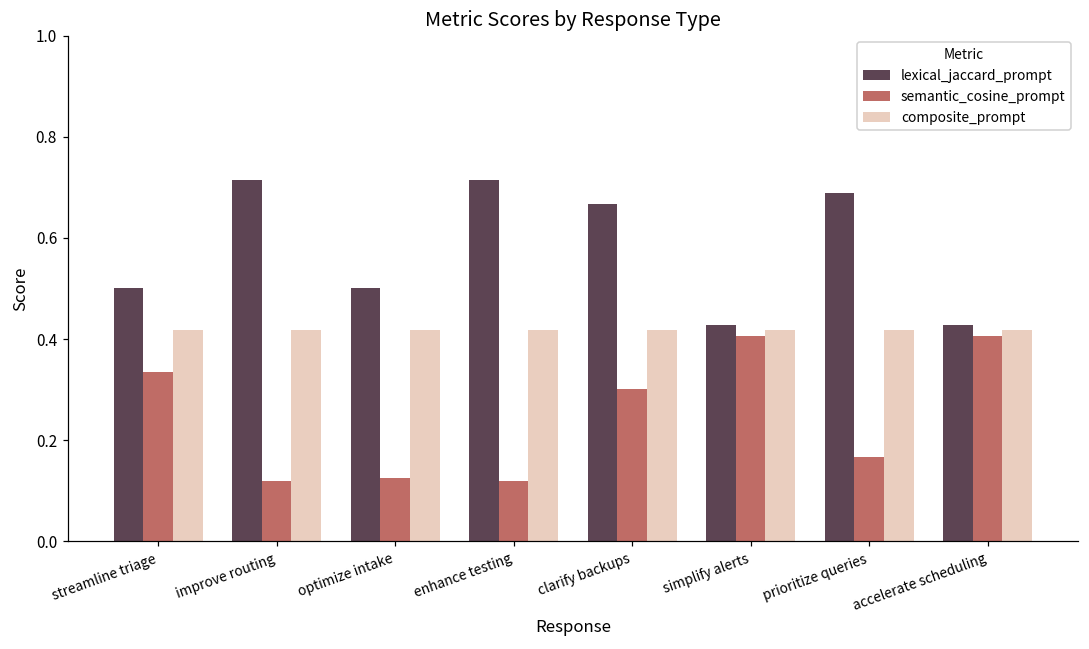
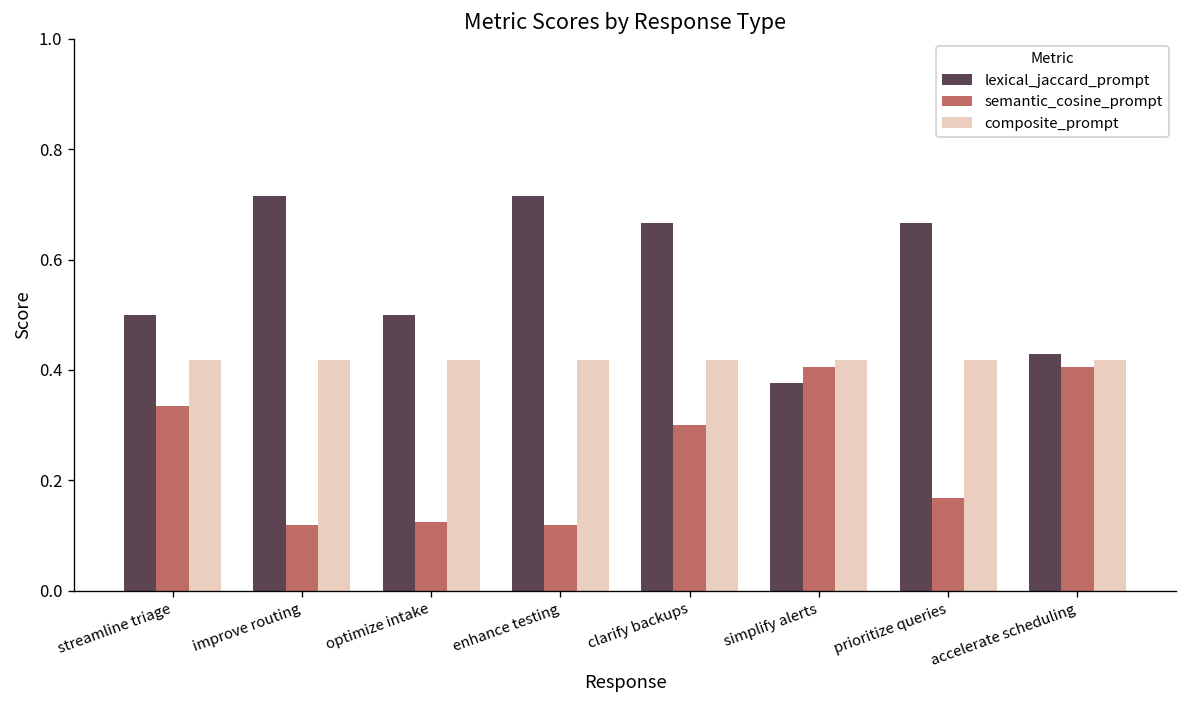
lexical_jaccard_prompt, simplify alerts: 0.43 -> 0.38
lexical_jaccard_prompt, prioritize queries: 0.69 -> 0.67
